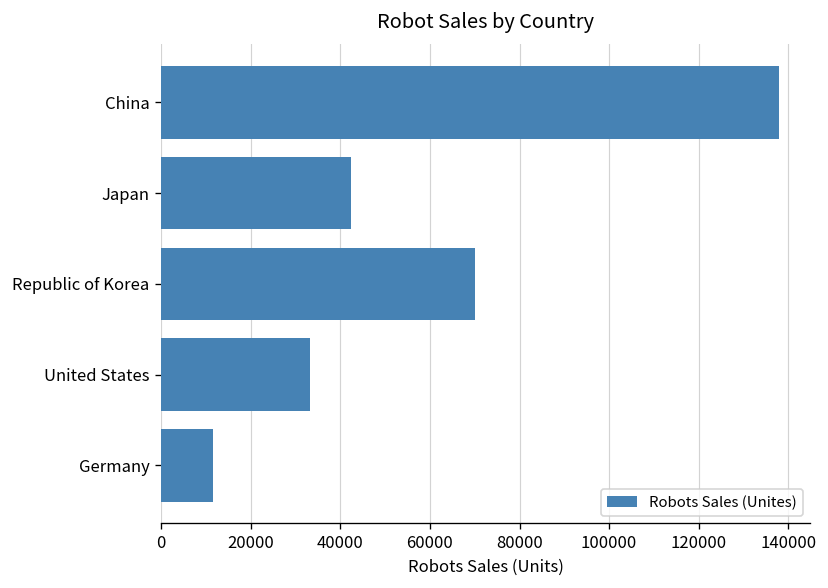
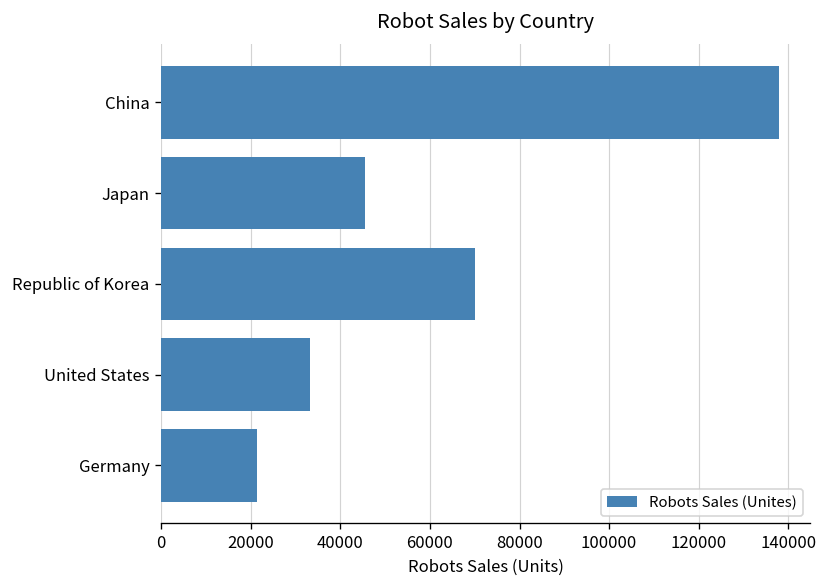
Japan: 42000 -> 46000
Germany: 11000 -> 21000
